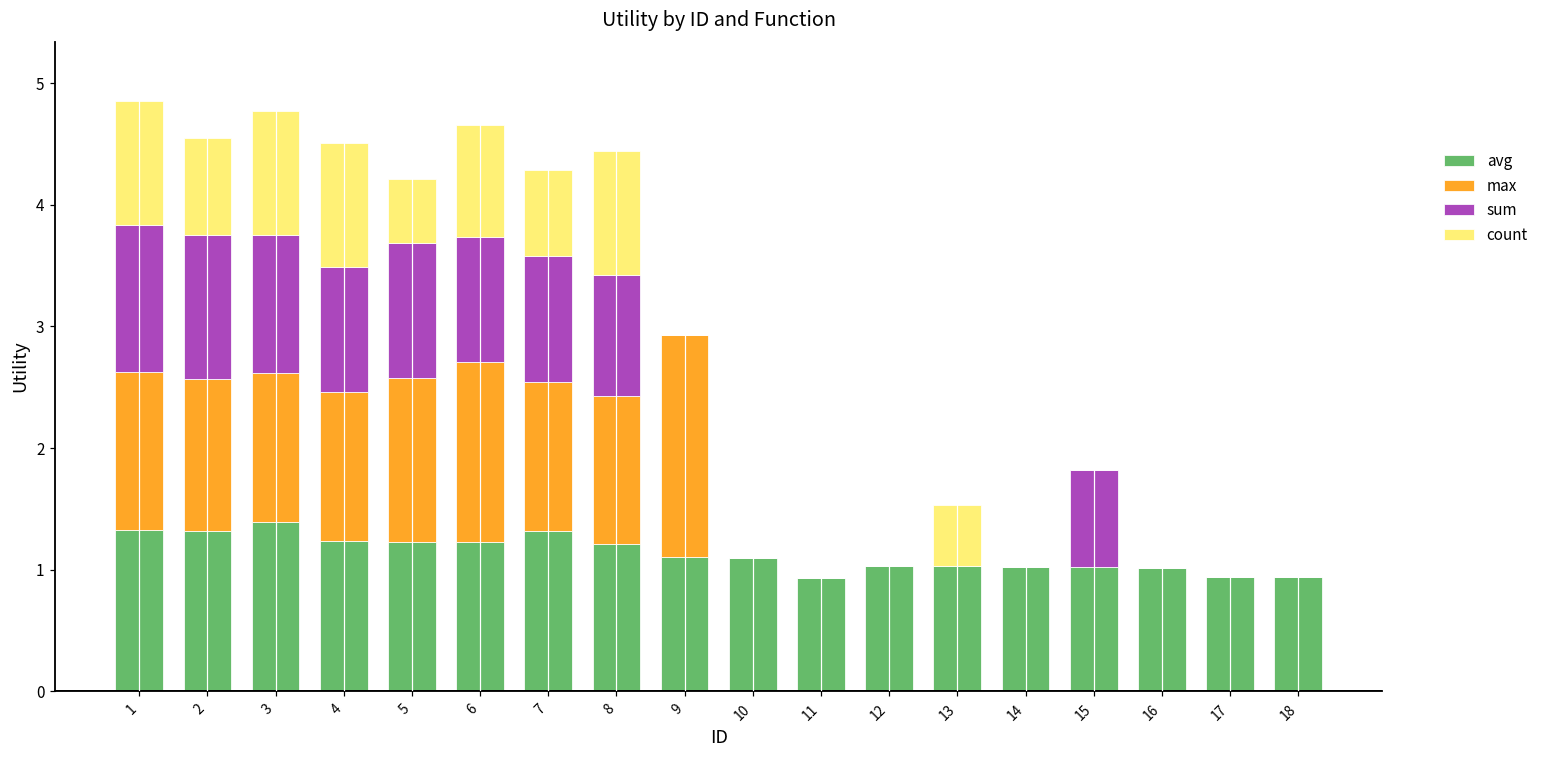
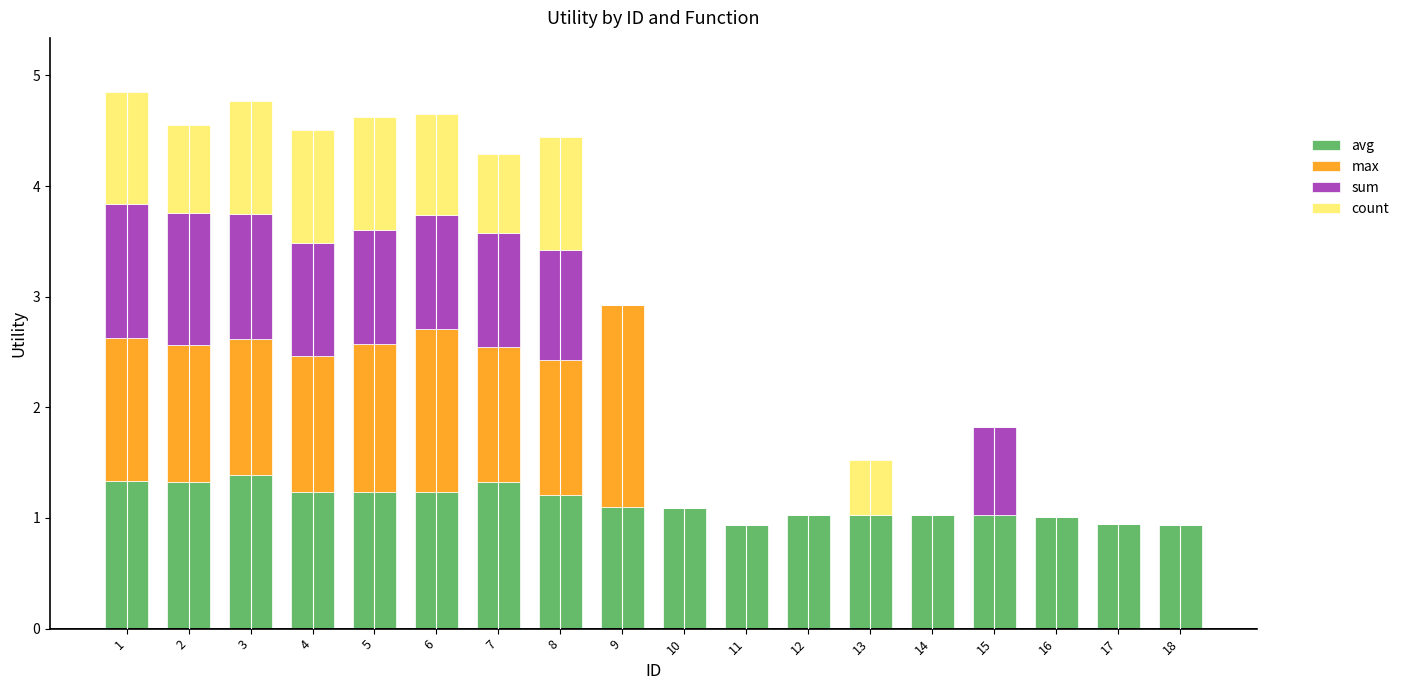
sum, 5: 1.11 -> 1.03
count, 5: 0.53 -> 1.02
